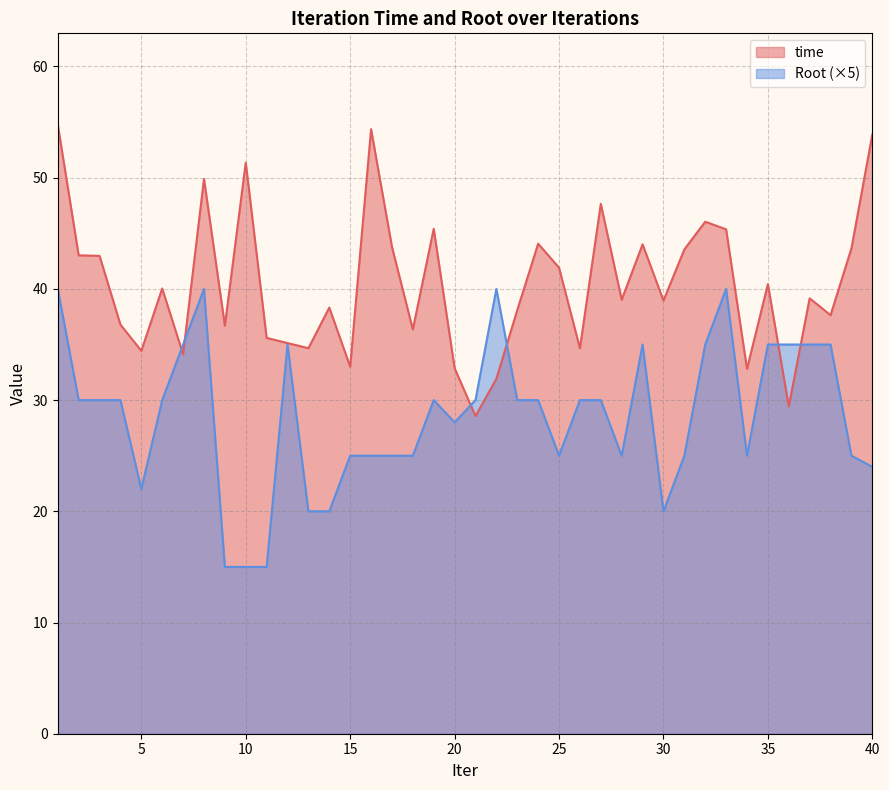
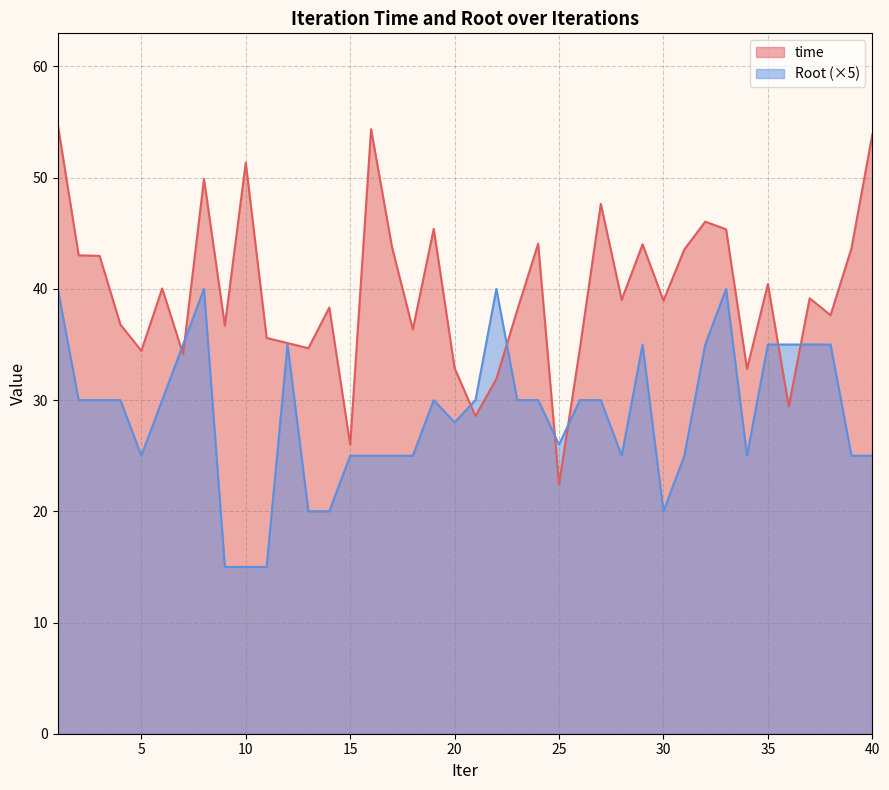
Root (×5), 5: 22.0 -> 25.0
time, 15: 33.0 -> 26.0
time, 25: 41.9 -> 22.4
Root (×5), 25: 25.0 -> 26.0
Root (×5), 40: 24.0 -> 25.0
